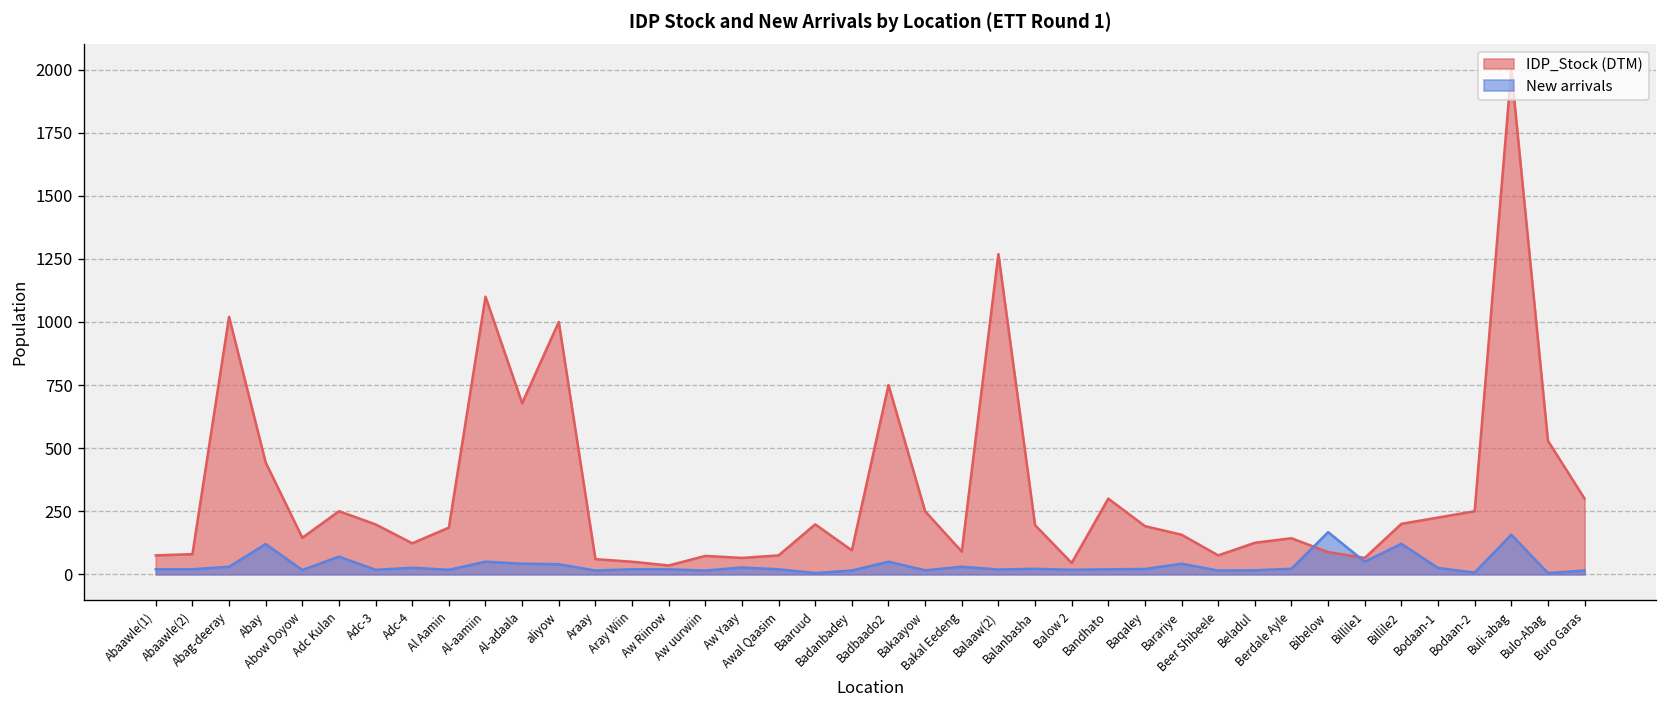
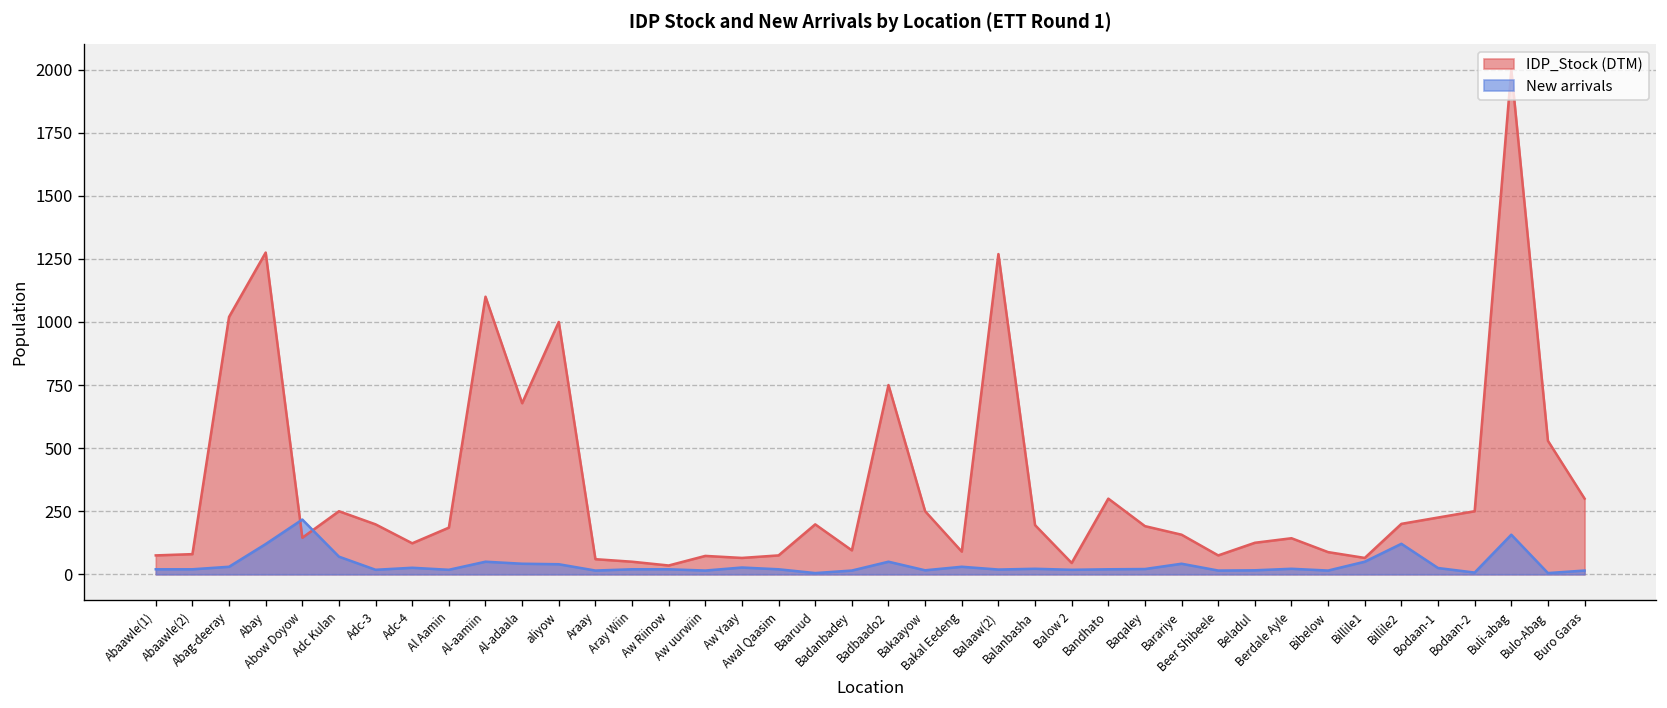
IDP_Stock (DTM), Abay: 440 -> 1280
New arrivals, Abow Doyow: 20 -> 220
New arrivals, Bibelow: 170 -> 20
